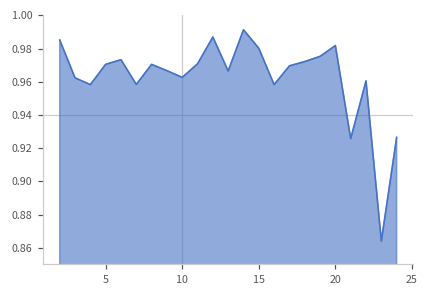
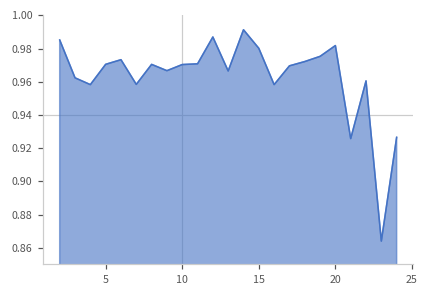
10: 0.963 -> 0.970
